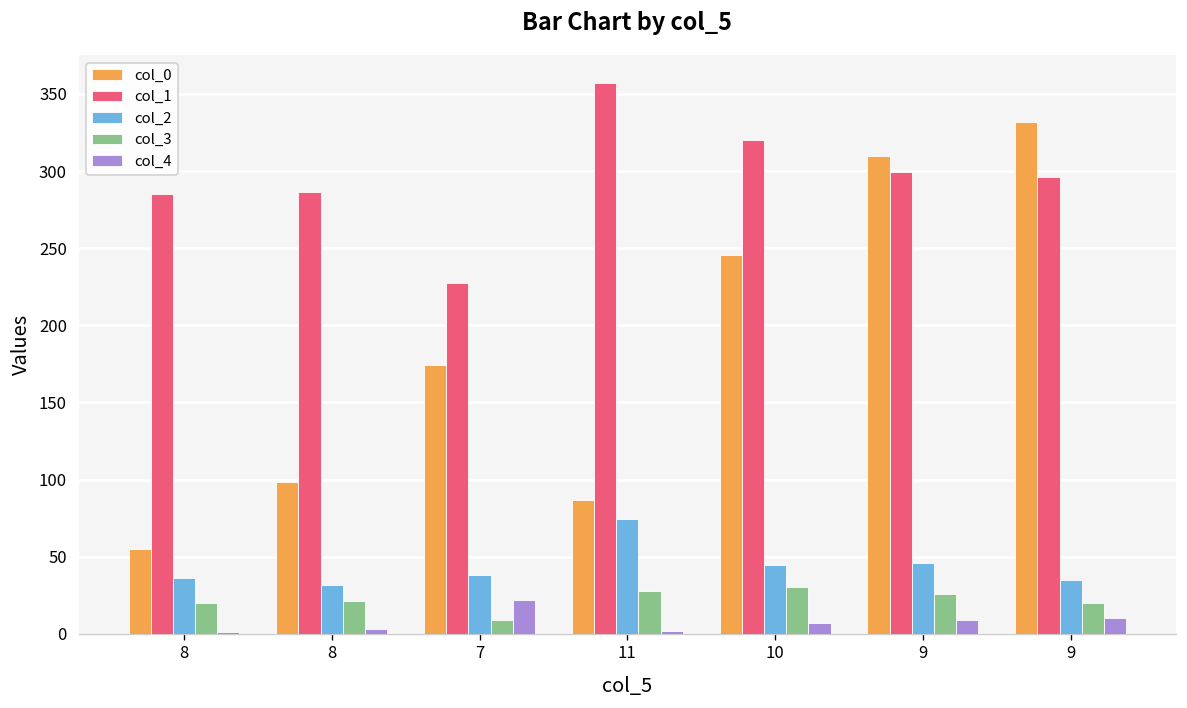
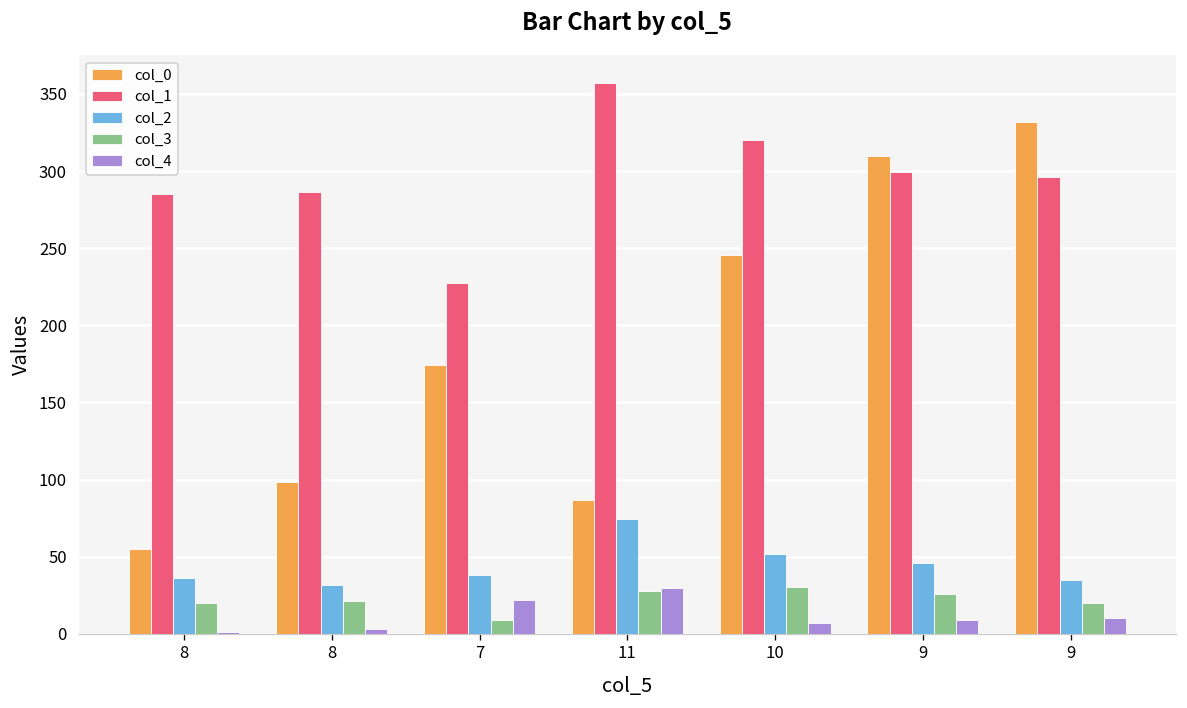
col_4, 11: 2 -> 30
col_2, 10: 45 -> 52
